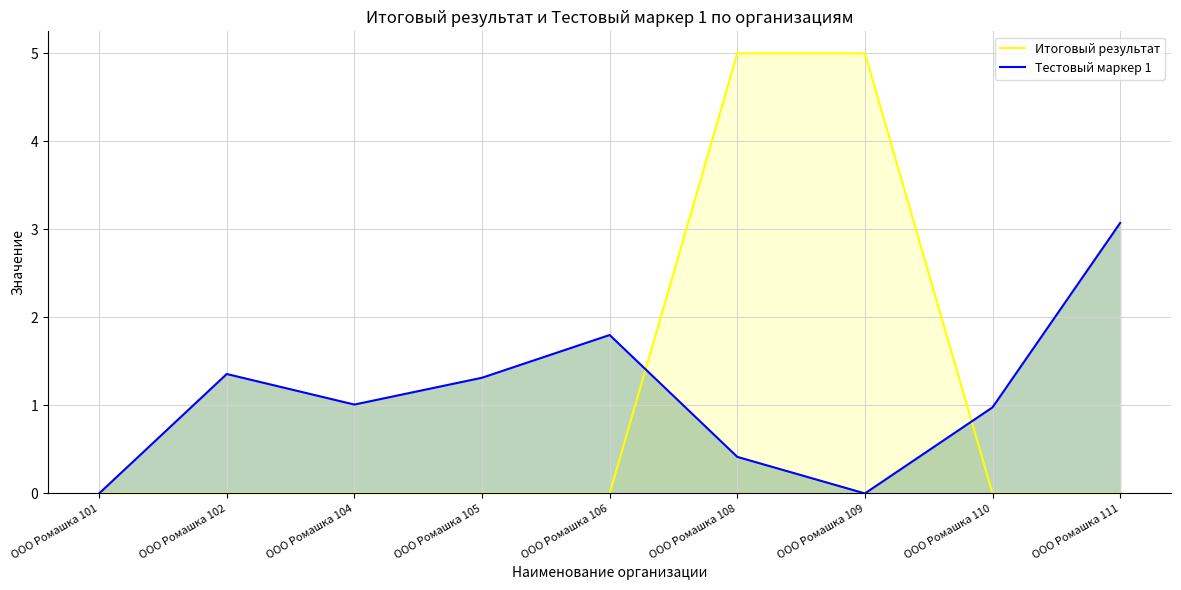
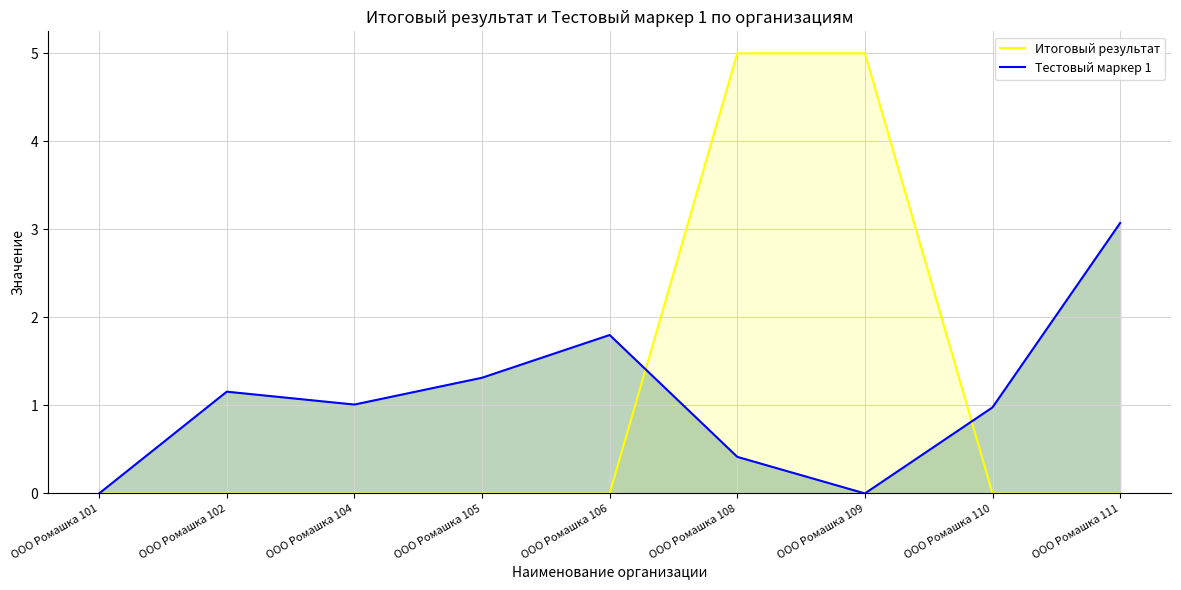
Тестовый маркер 1, ООО Ромашка 102: 1.4 -> 1.2
